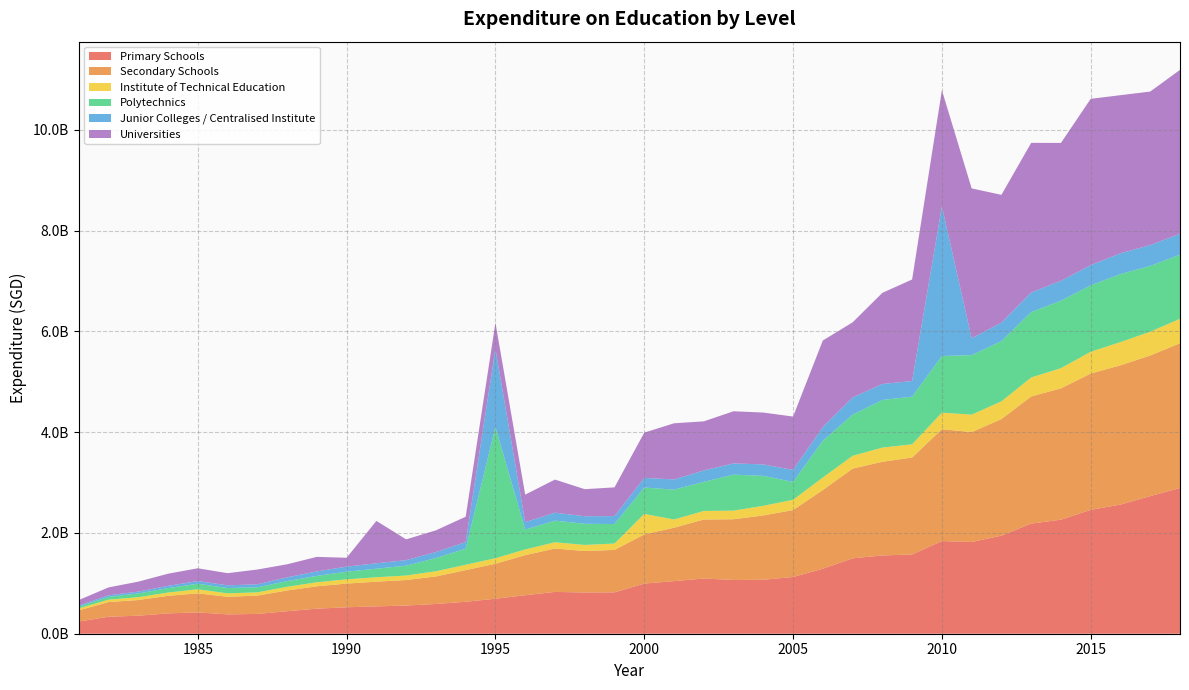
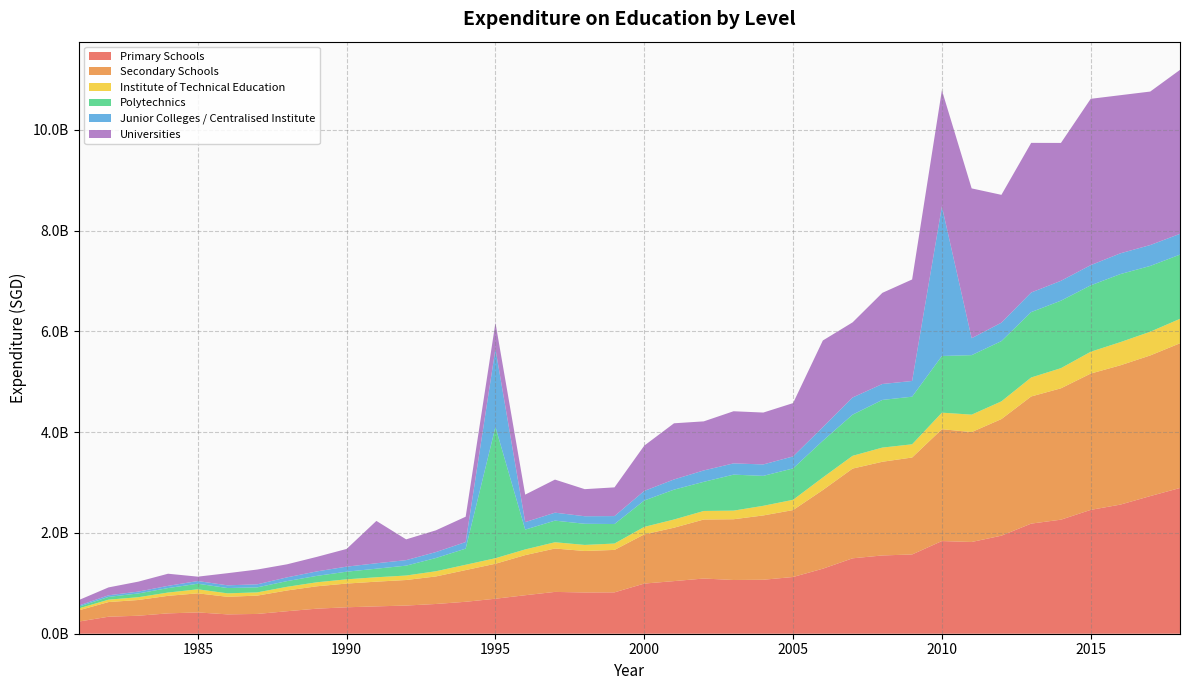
Universities, 1985: 300000000 -> 100000000
Universities, 1990: 200000000 -> 400000000
Institute of Technical Education, 2000: 400000000 -> 100000000
Polytechnics, 2005: 400000000 -> 600000000
